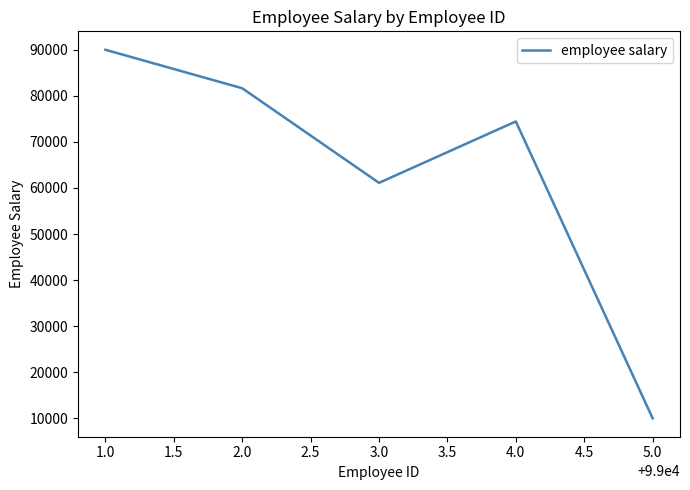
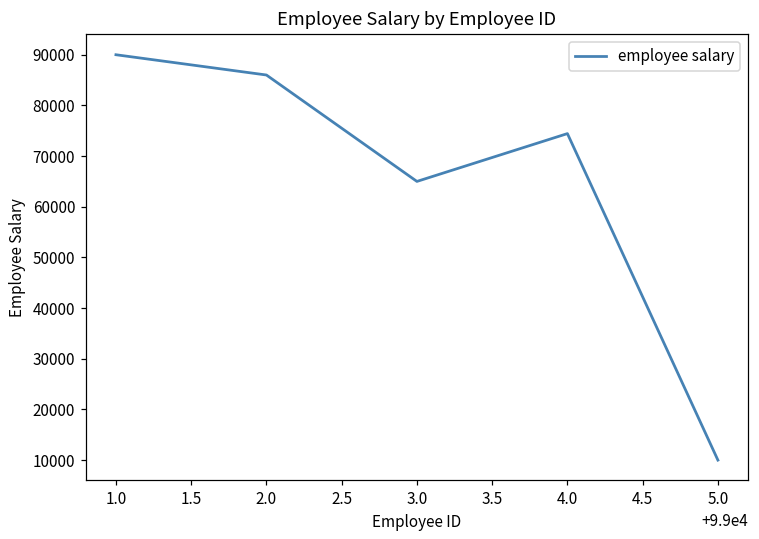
2.0: 82000 -> 86000
3.0: 61000 -> 65000
